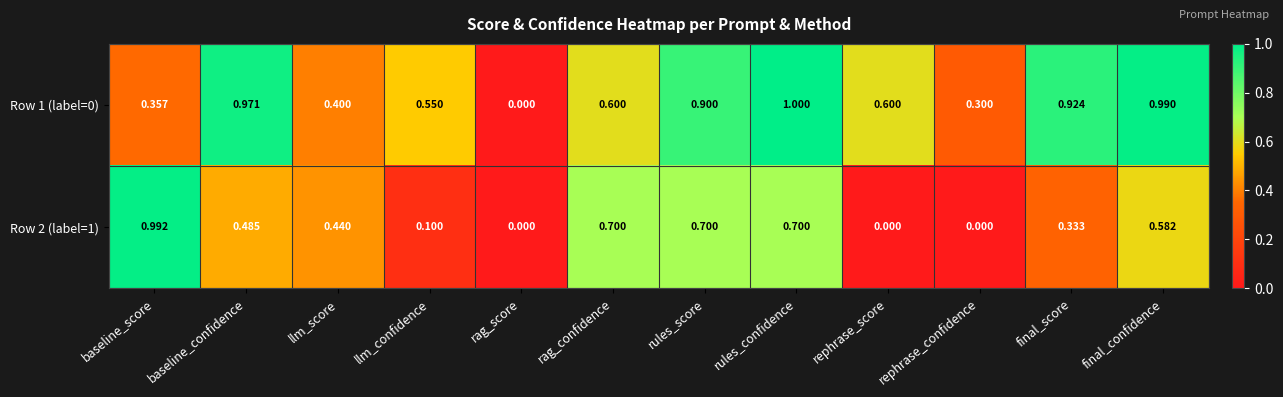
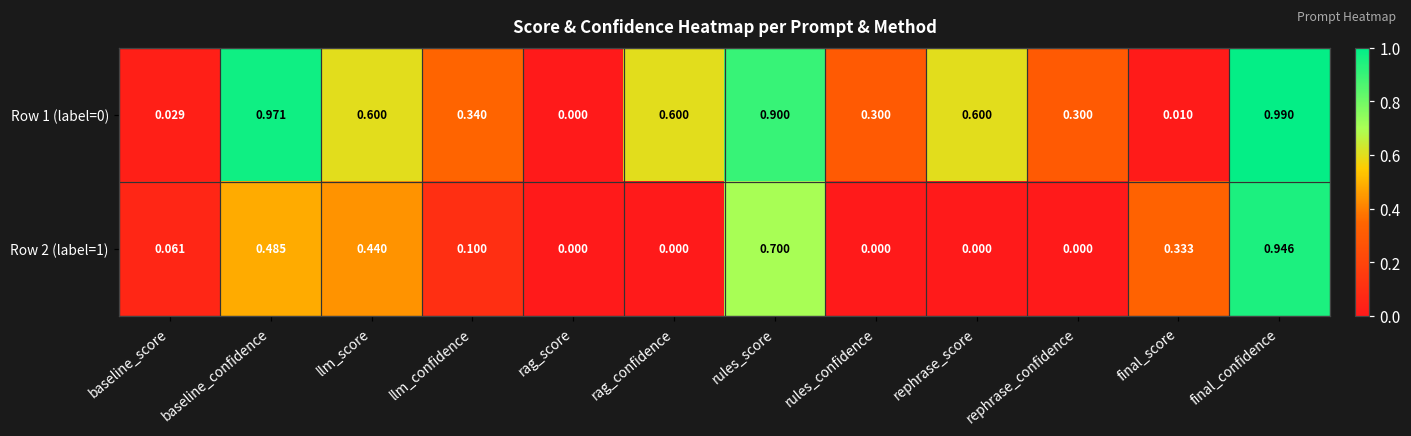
Row 1 (label=0), baseline_score: 0.357 -> 0.029
Row 1 (label=0), llm_score: 0.400 -> 0.600
Row 1 (label=0), llm_confidence: 0.550 -> 0.340
Row 1 (label=0), rules_confidence: 1.000 -> 0.300
Row 1 (label=0), final_score: 0.924 -> 0.010
Row 2 (label=1), baseline_score: 0.992 -> 0.061
Row 2 (label=1), rag_confidence: 0.700 -> 0.000
Row 2 (label=1), rules_confidence: 0.700 -> 0.000
Row 2 (label=1), final_confidence: 0.582 -> 0.946
